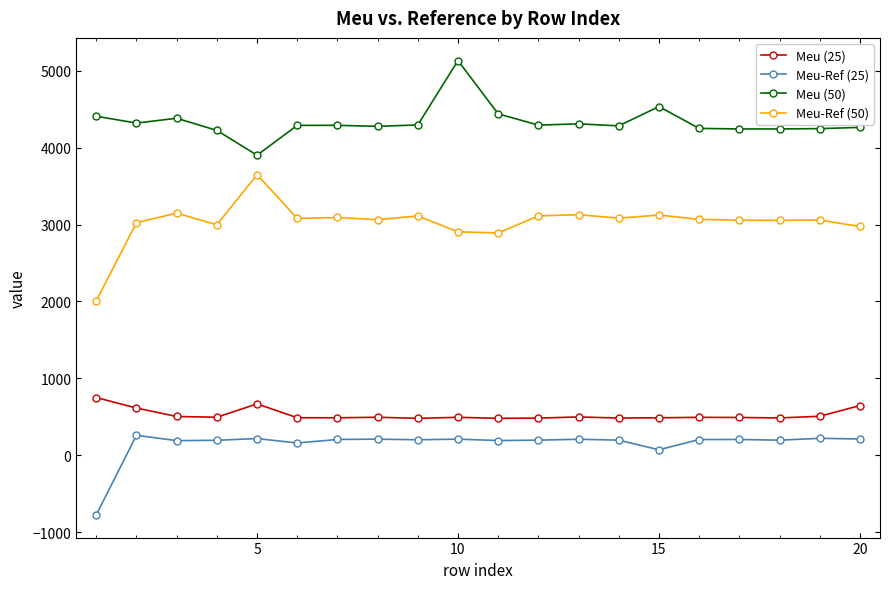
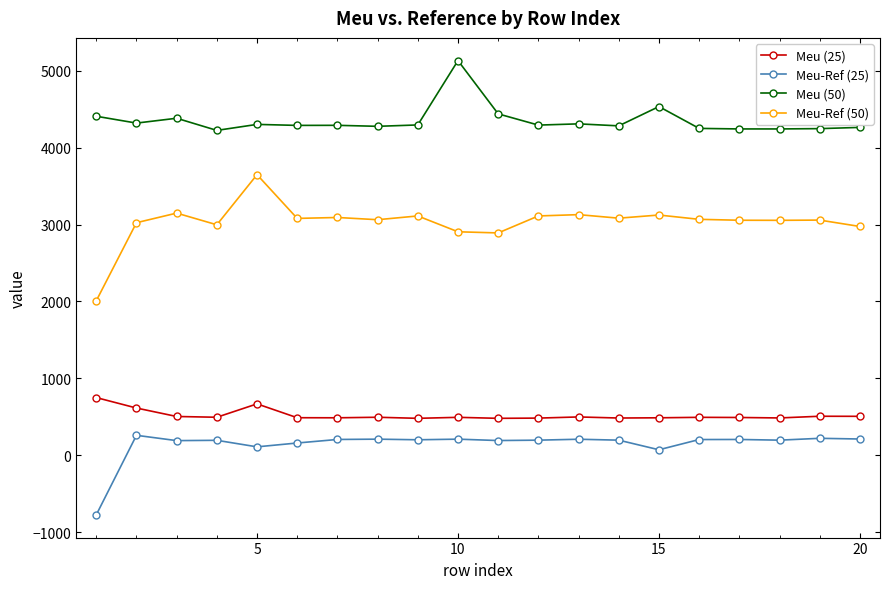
Meu-Ref (25), 5: 200 -> 100
Meu (50), 5: 3900 -> 4300
Meu (25), 20: 600 -> 500
